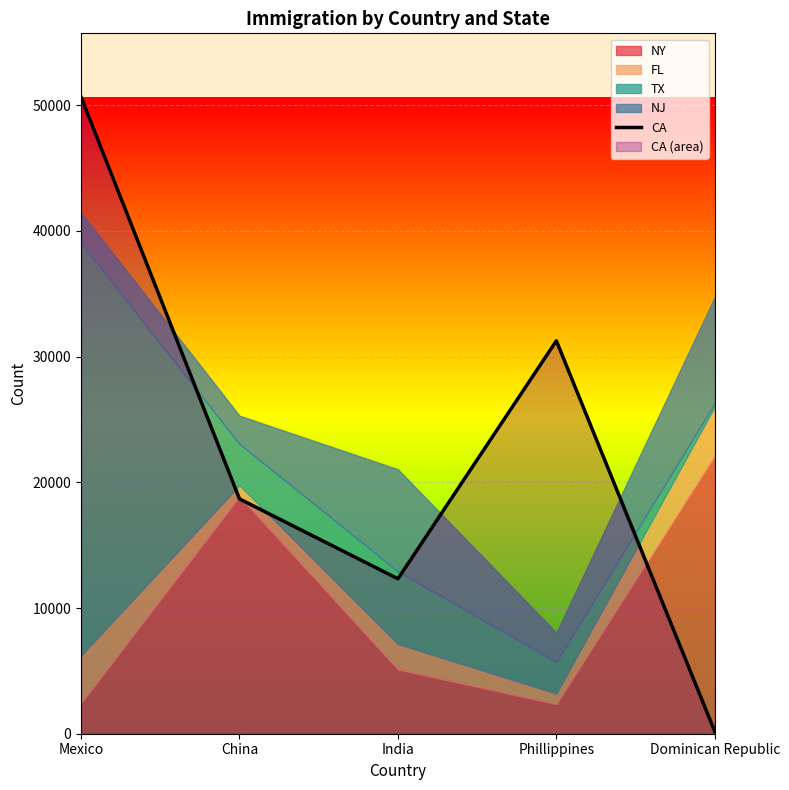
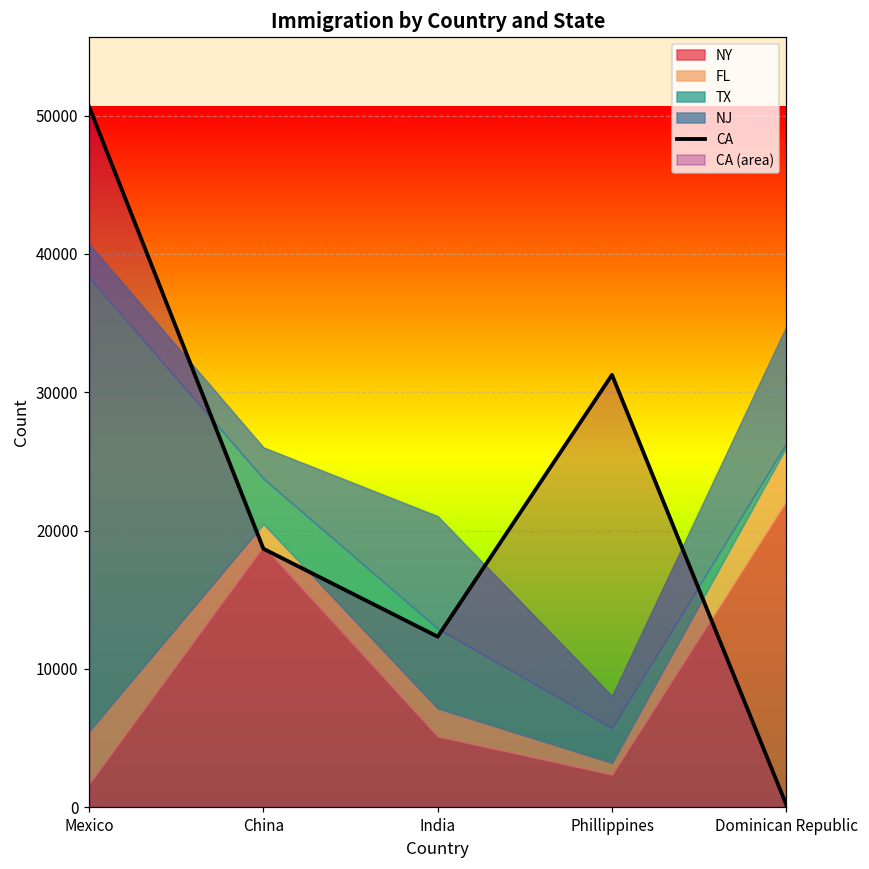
NY, Mexico: 2400 -> 1700
FL, China: 900 -> 1600
